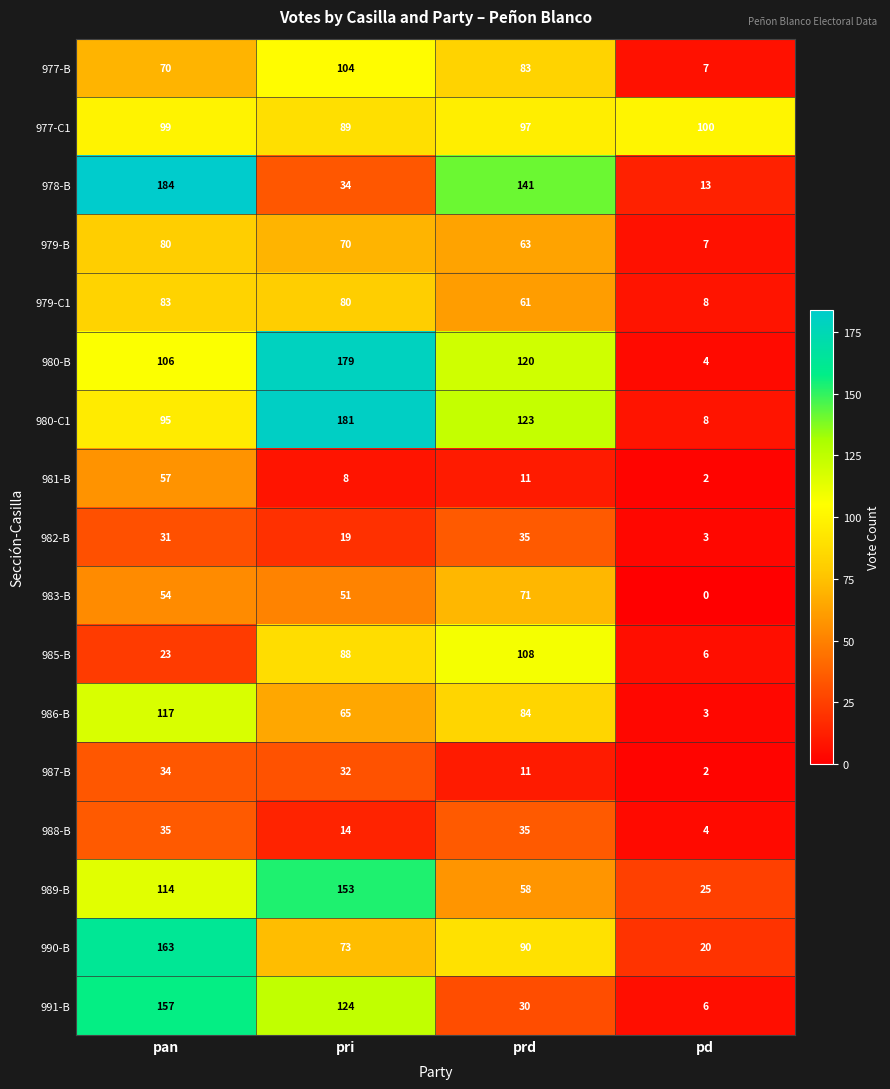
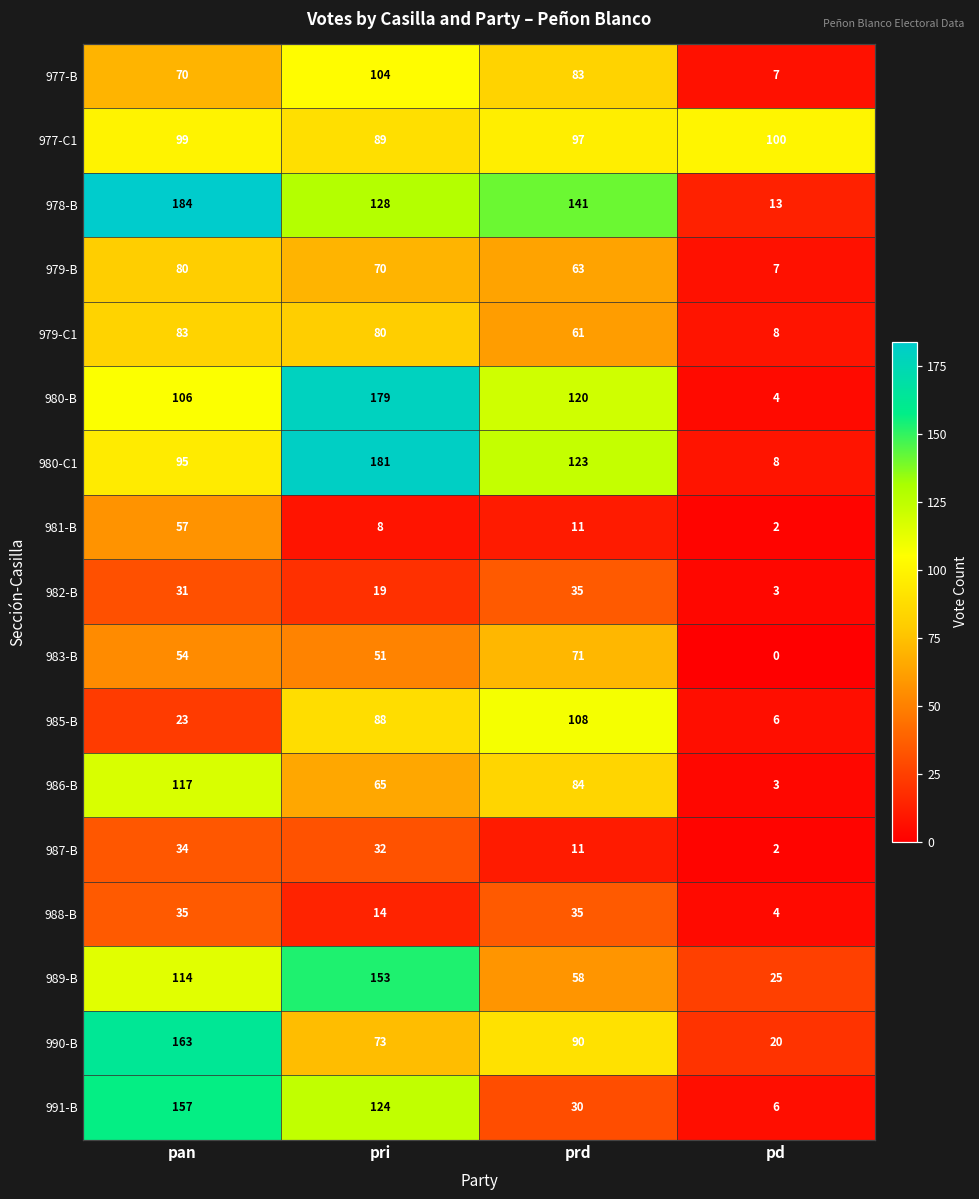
978-B, pri: 34 -> 128
